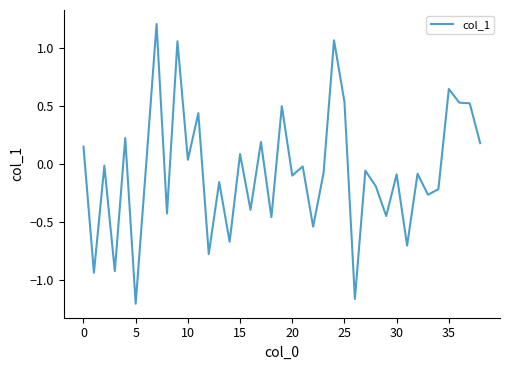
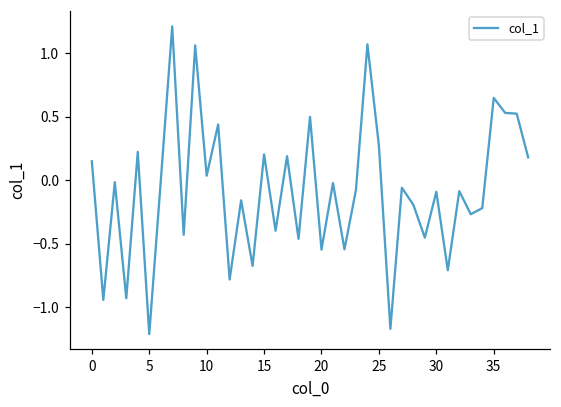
15: 0.08 -> 0.20
20: -0.10 -> -0.54
25: 0.53 -> 0.27
